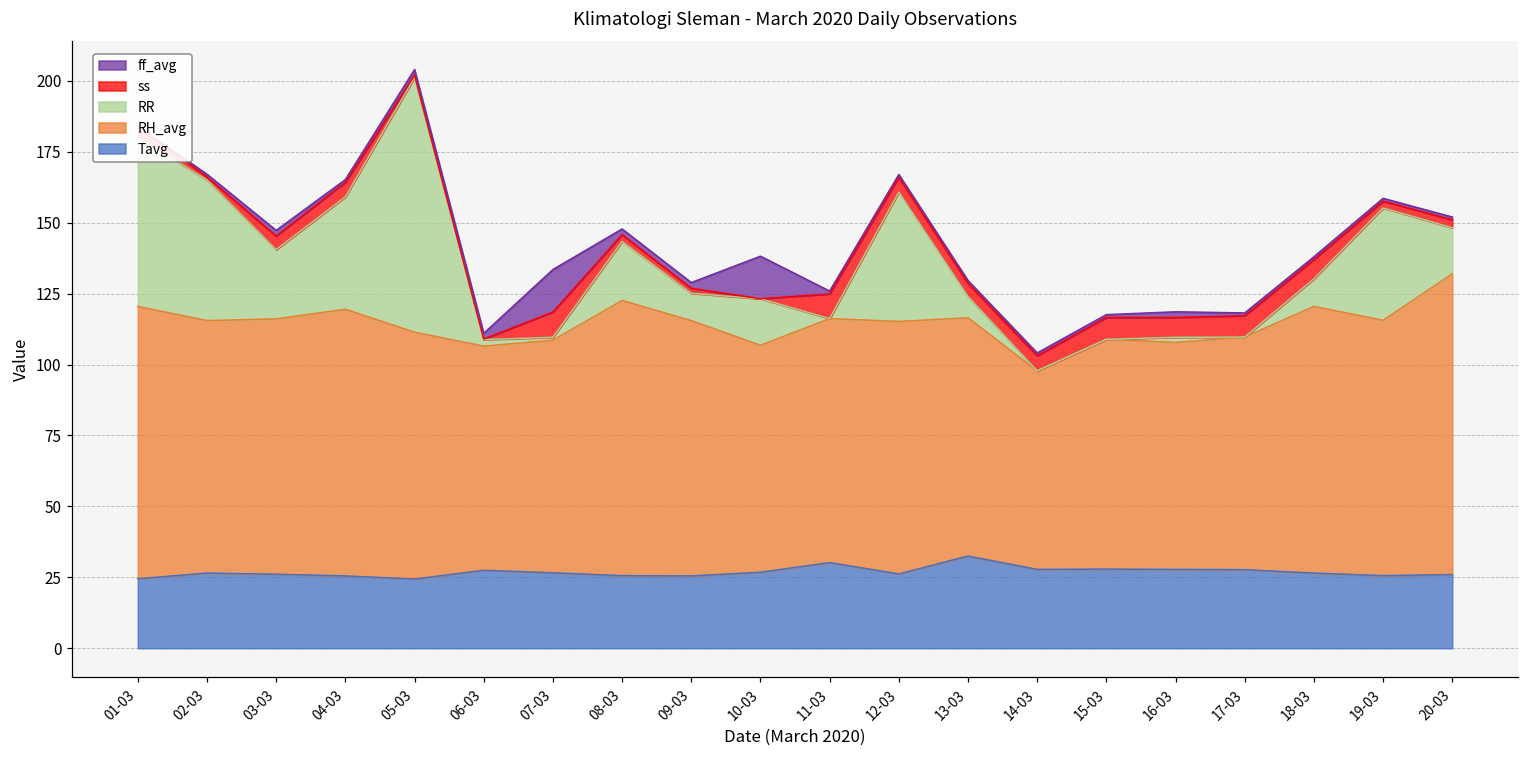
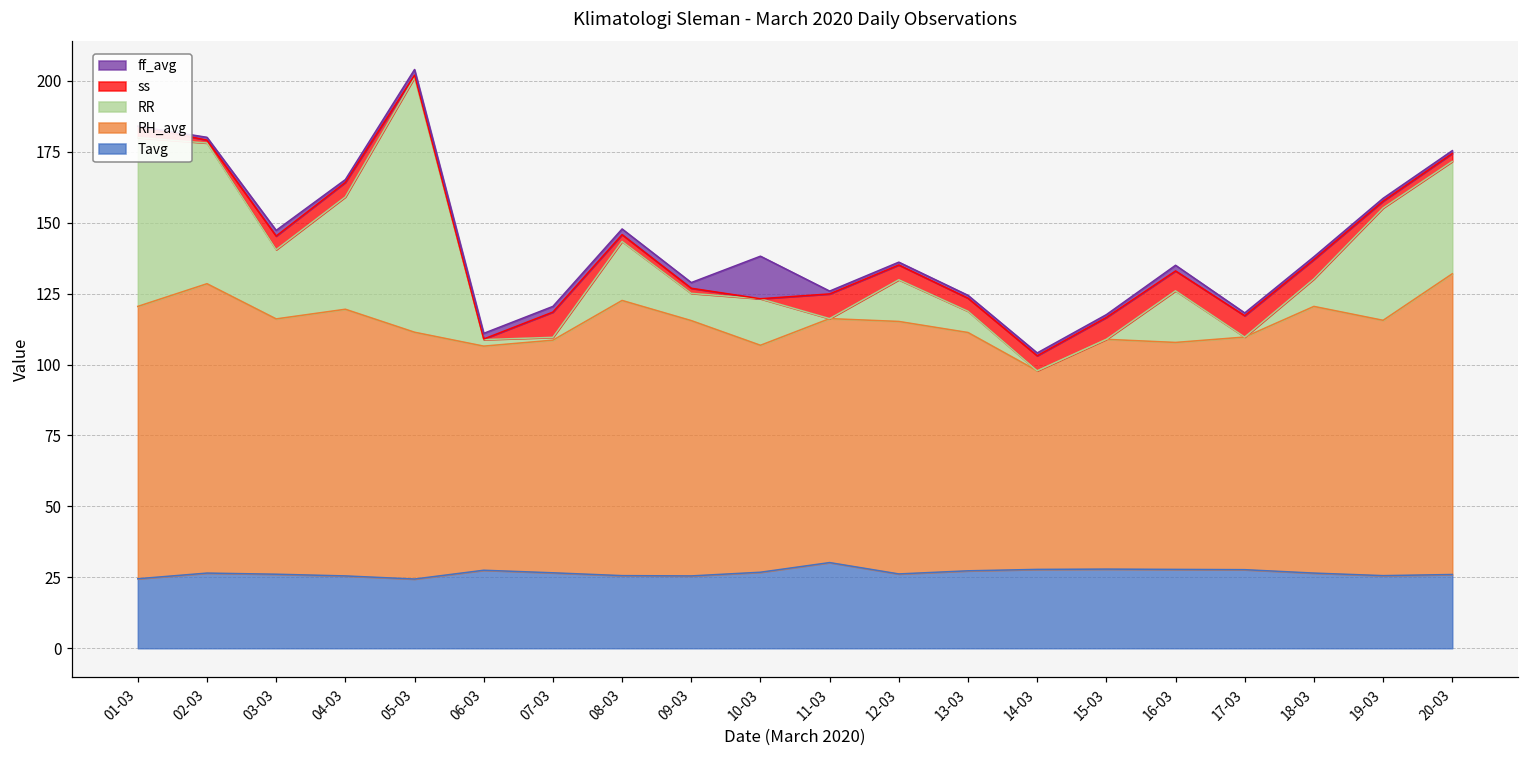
RH_avg, 02-03: 89 -> 102
ff_avg, 07-03: 15 -> 2
RR, 12-03: 46 -> 15
Tavg, 13-03: 33 -> 27
RR, 16-03: 2 -> 18
RR, 20-03: 16 -> 40
